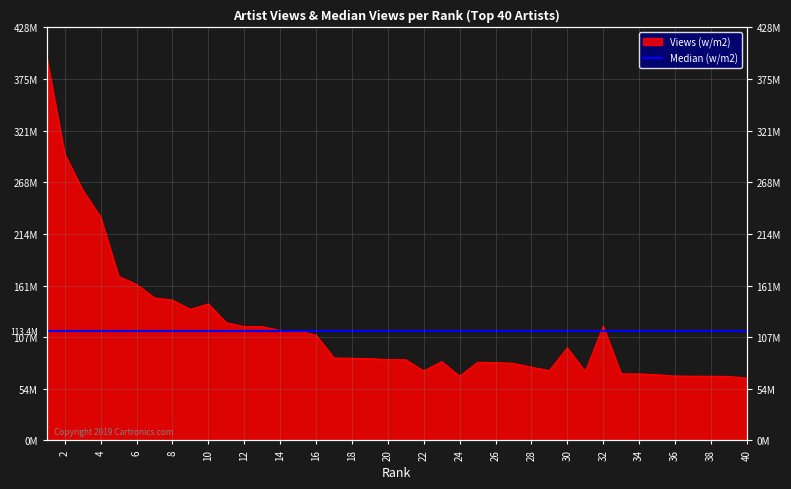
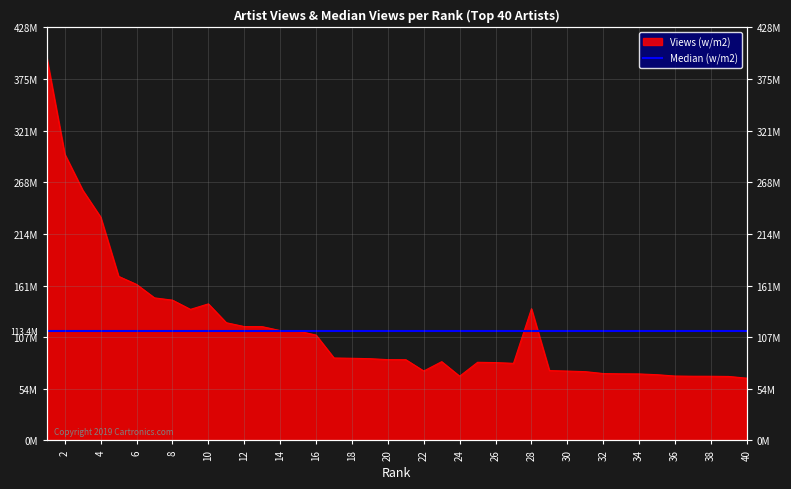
28: 80000000 -> 140000000
30: 100000000 -> 70000000
32: 120000000 -> 70000000
